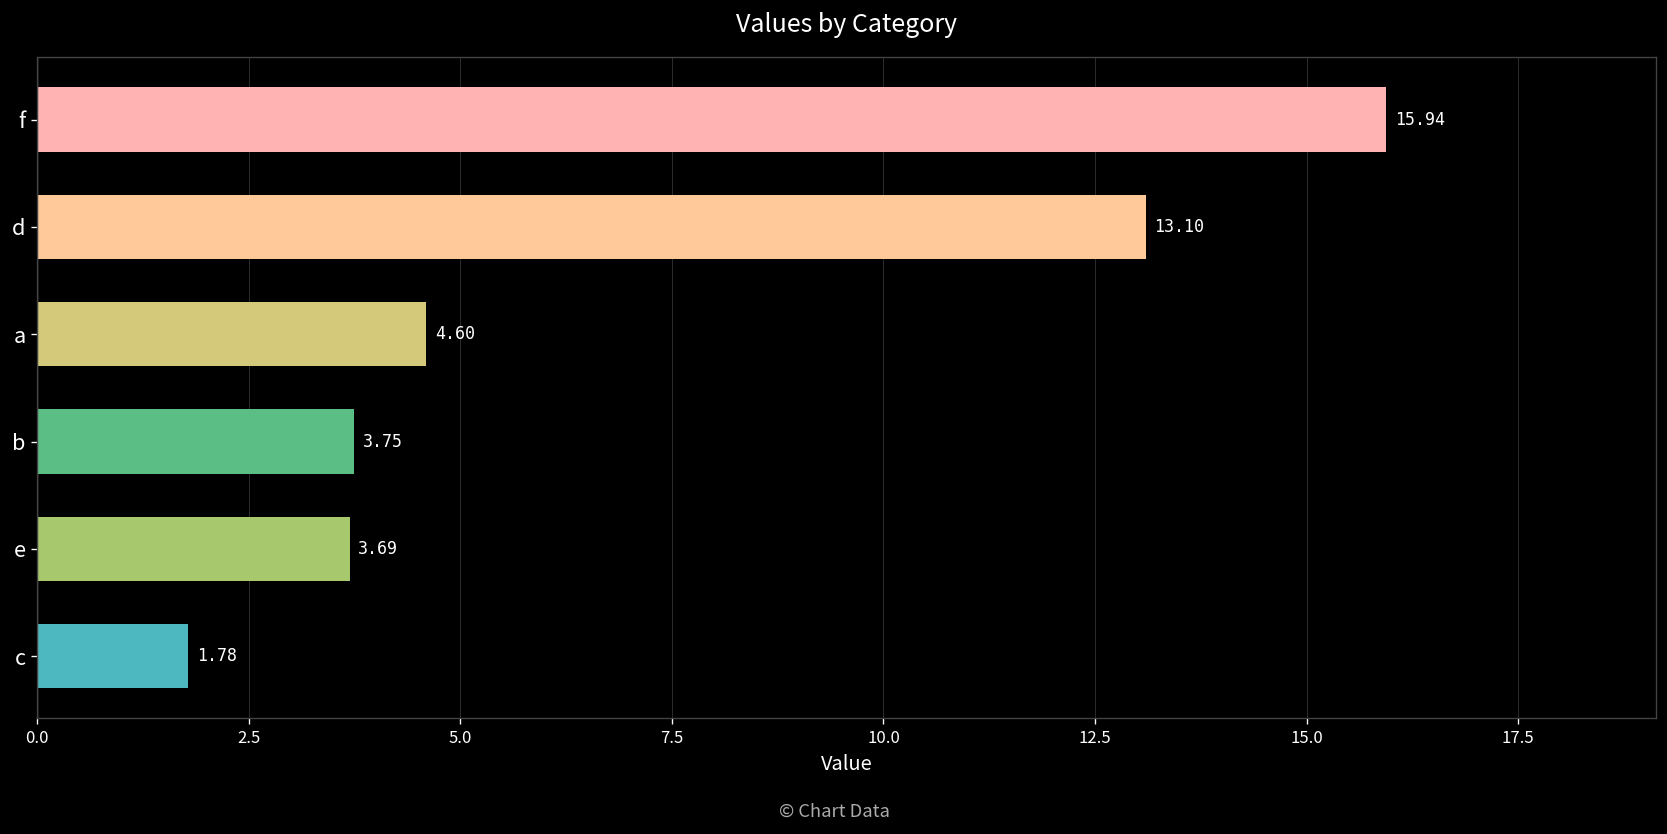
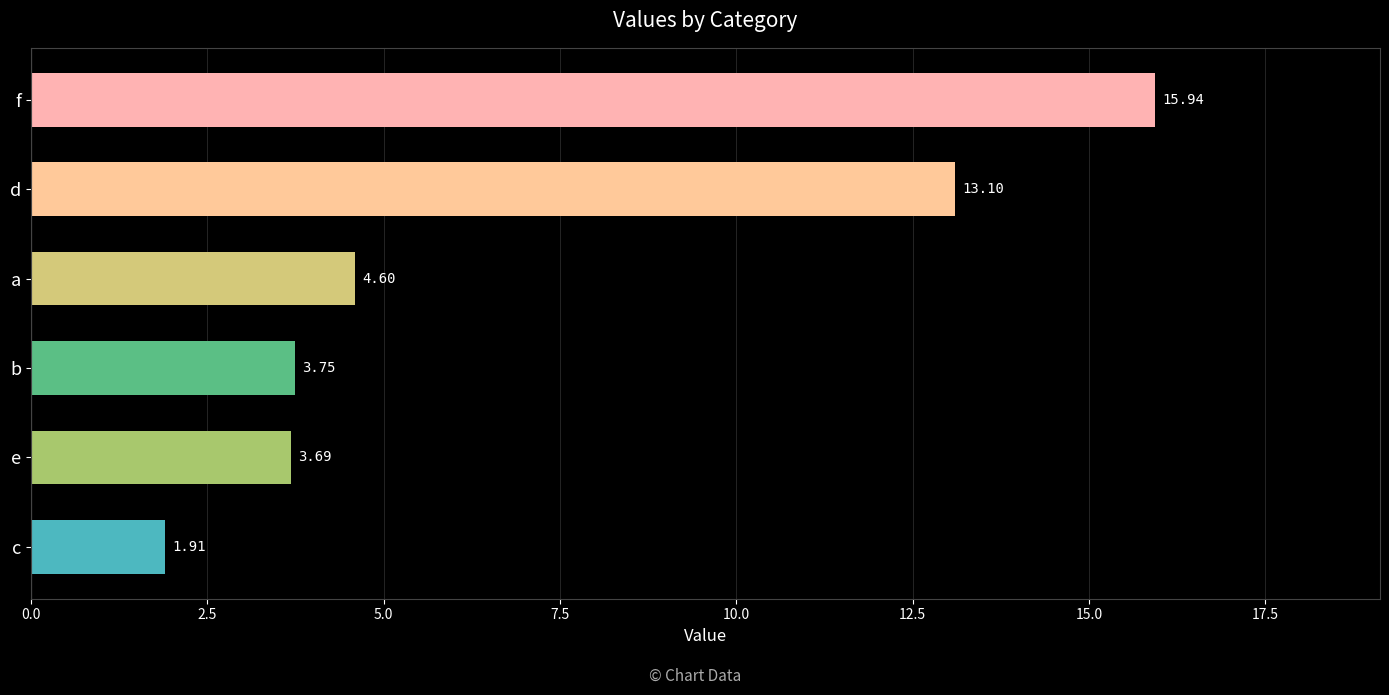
c: 1.78 -> 1.91
